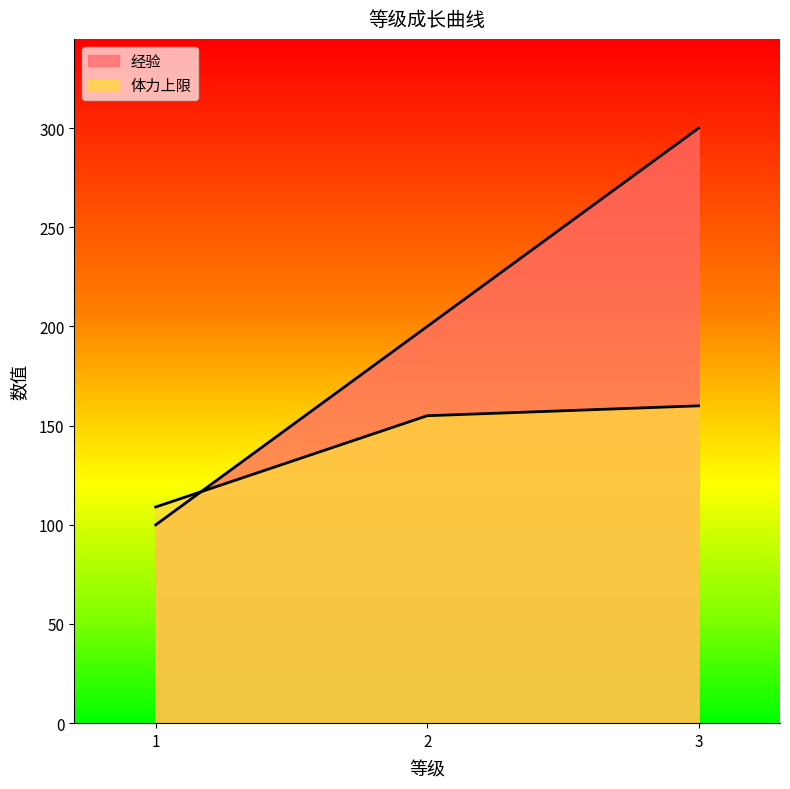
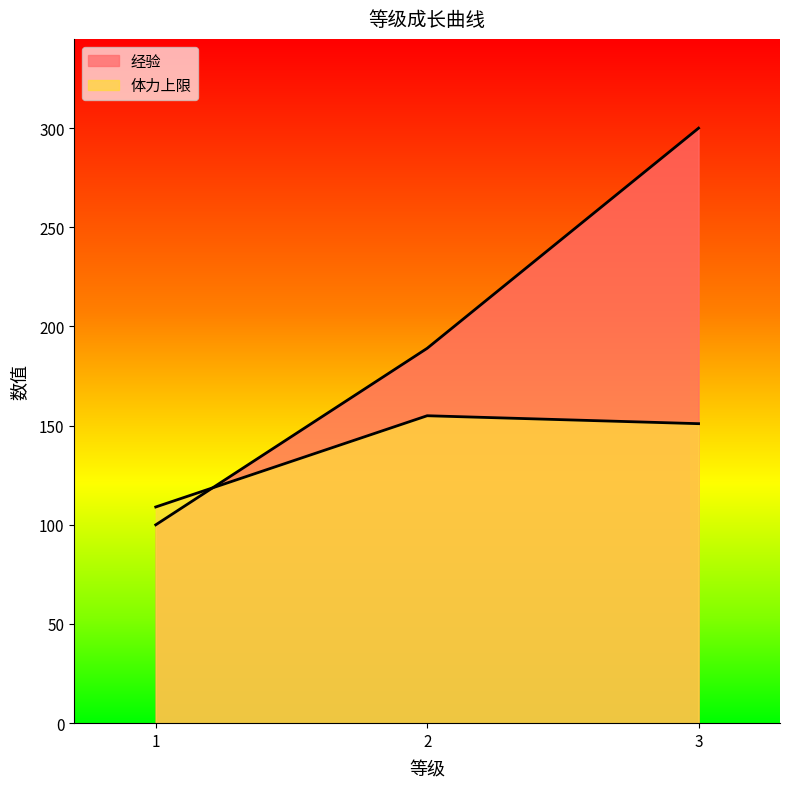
经验, 2: 200 -> 189
体力上限, 3: 160 -> 151
